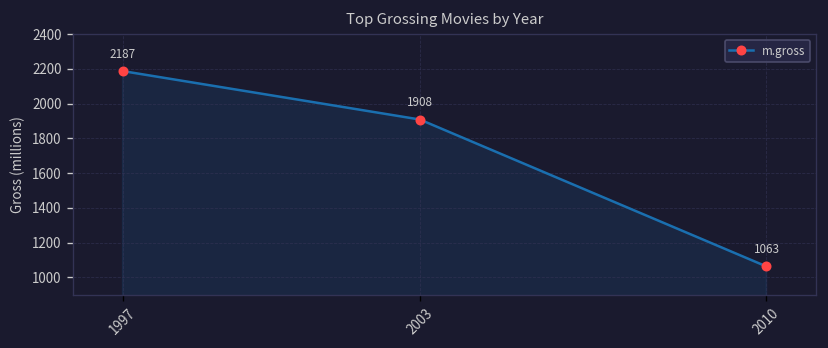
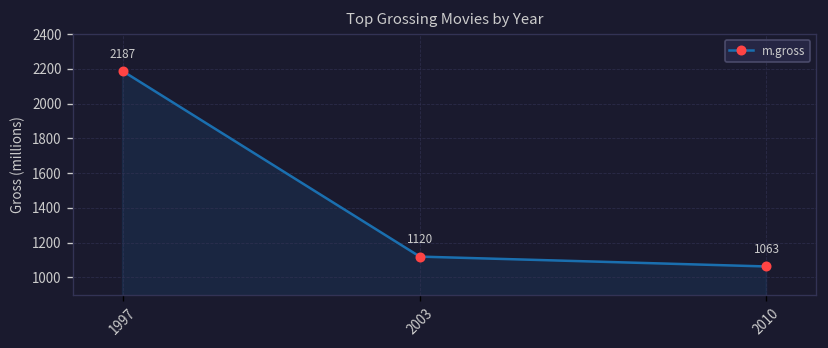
2003: 1908 -> 1120
